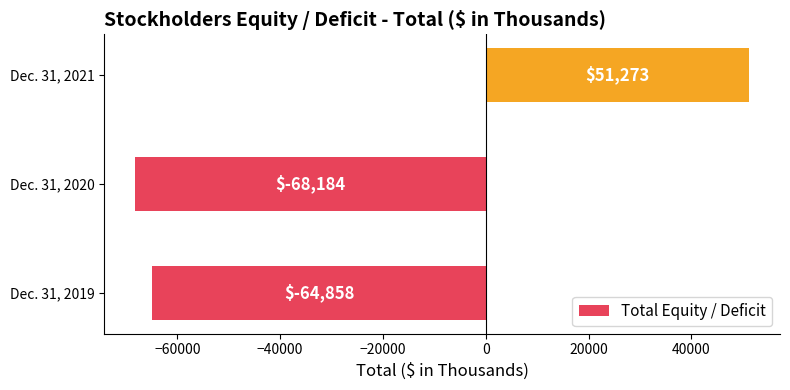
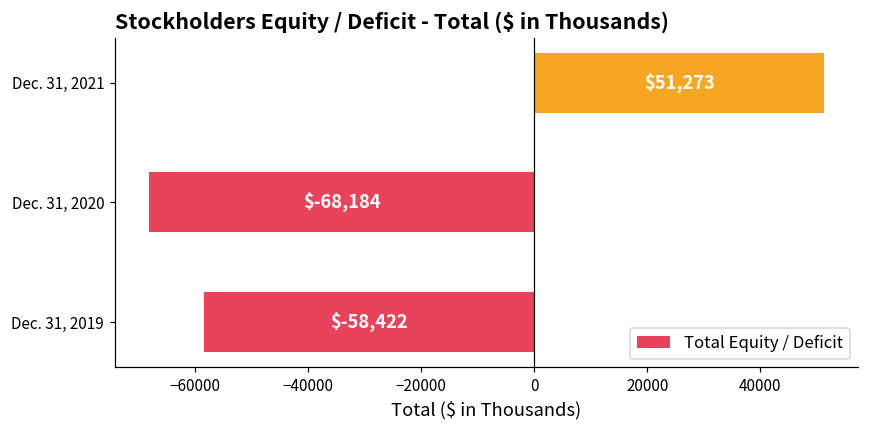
Dec. 31, 2019: $-64,858 -> $-58,422
